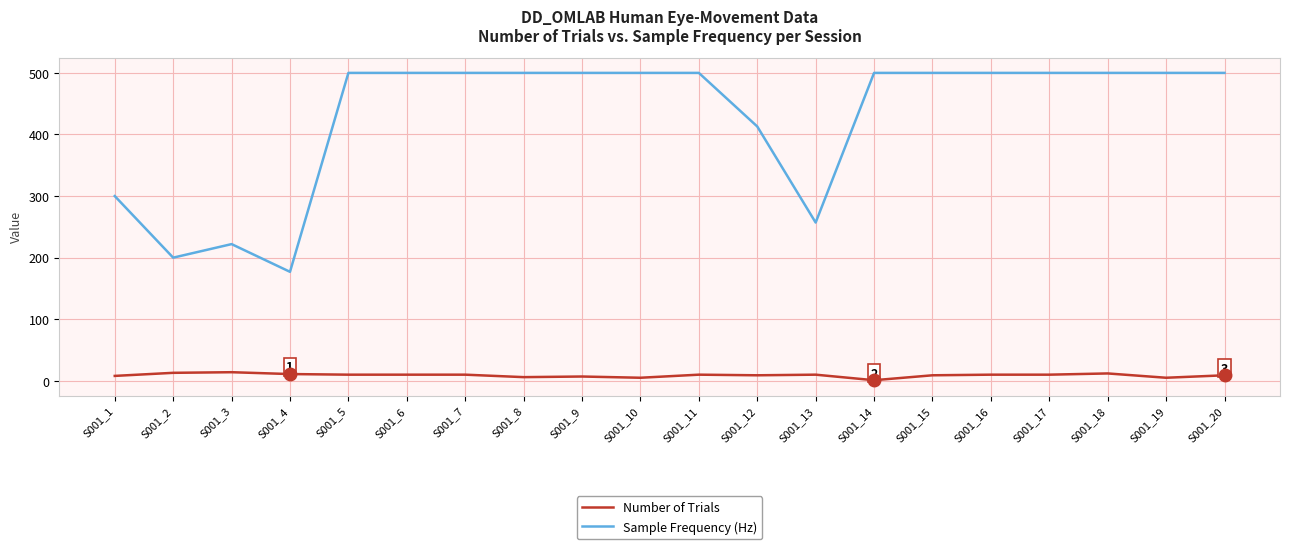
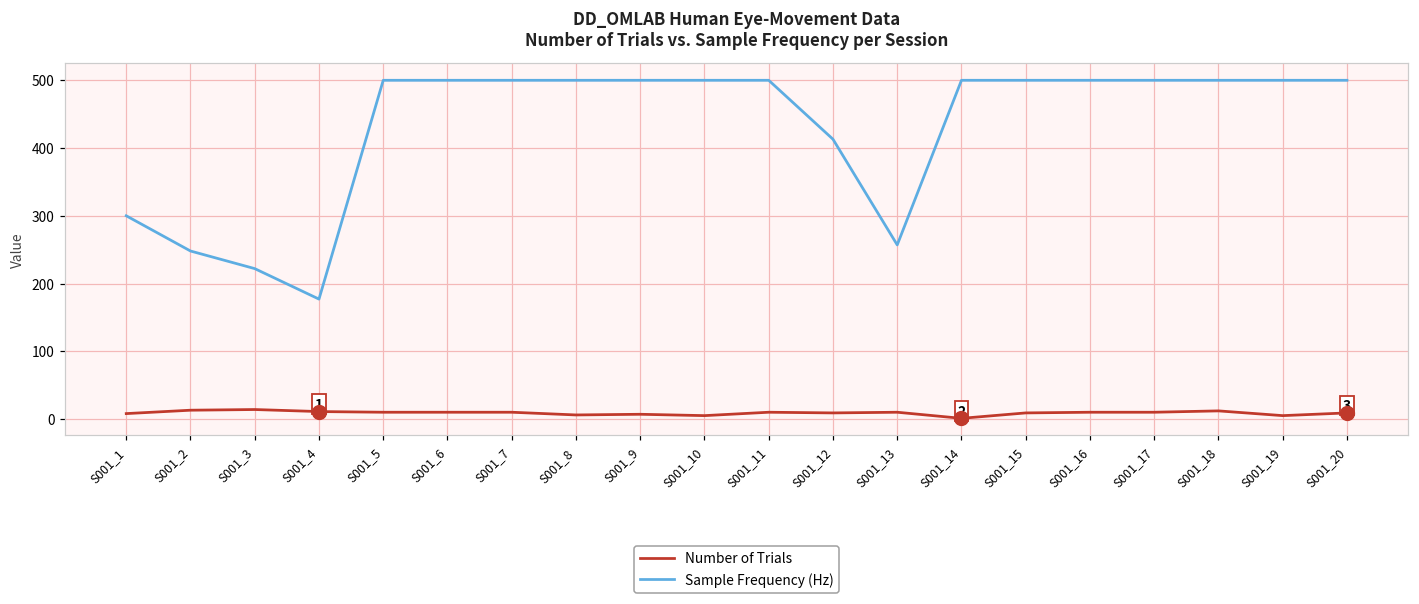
Sample Frequency (Hz), S001_2: 200 -> 250
